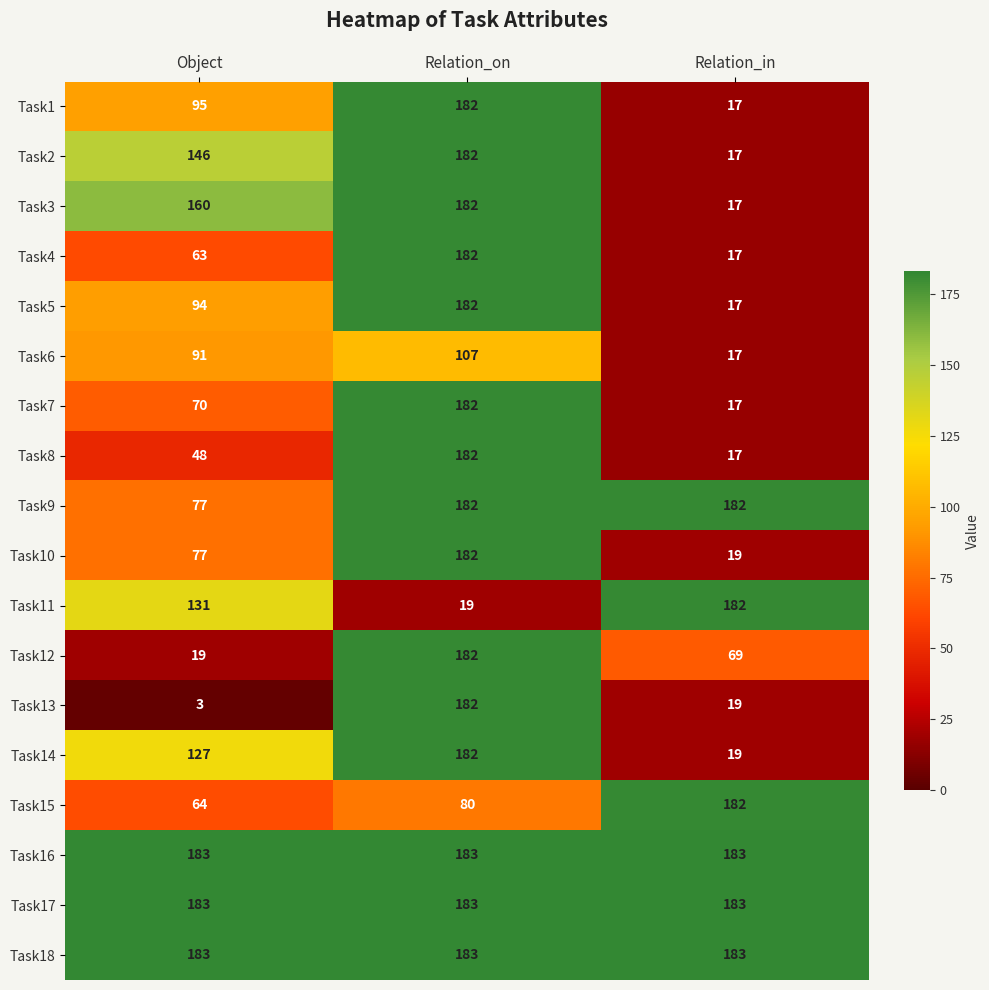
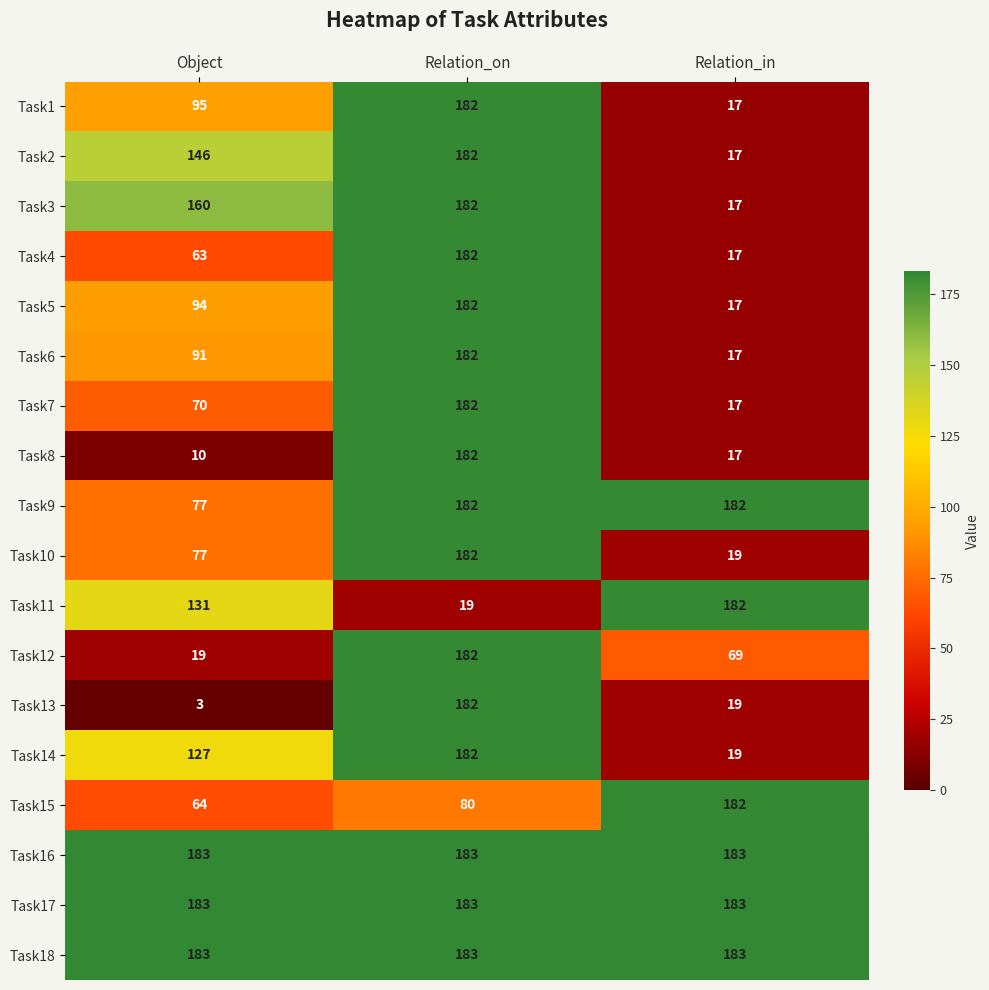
Task6, Relation_on: 107 -> 182
Task8, Object: 48 -> 10
